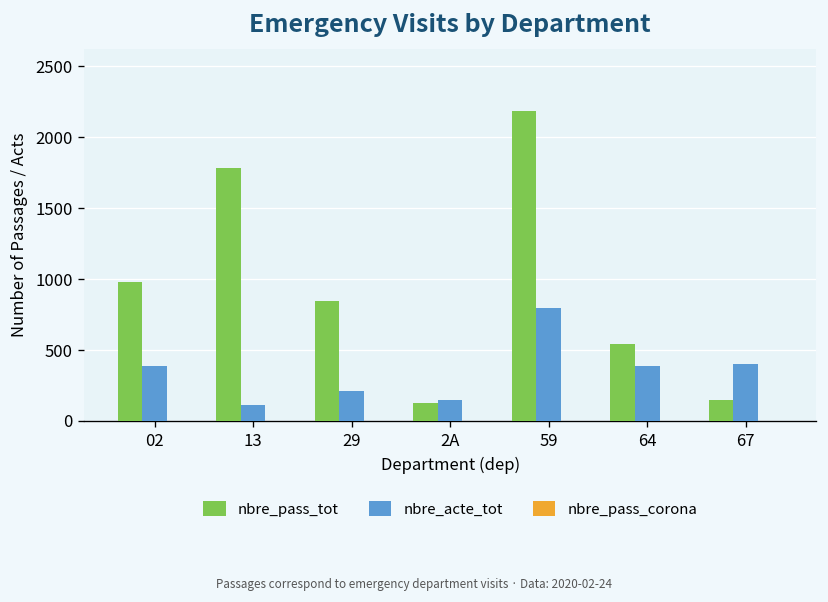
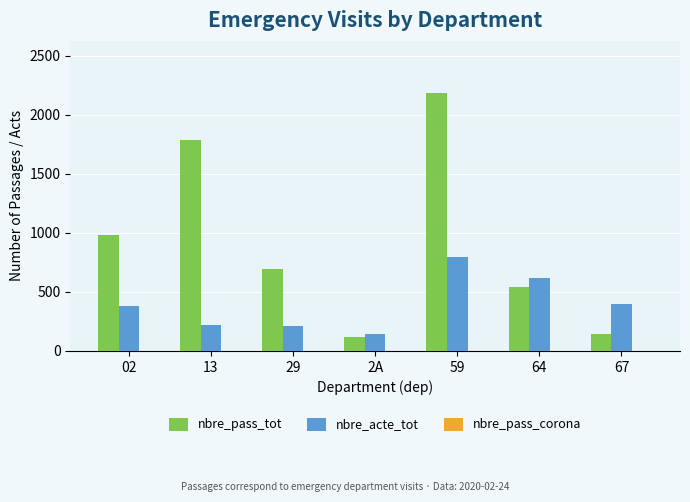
nbre_acte_tot, 13: 110 -> 220
nbre_pass_tot, 29: 840 -> 690
nbre_acte_tot, 64: 380 -> 620
